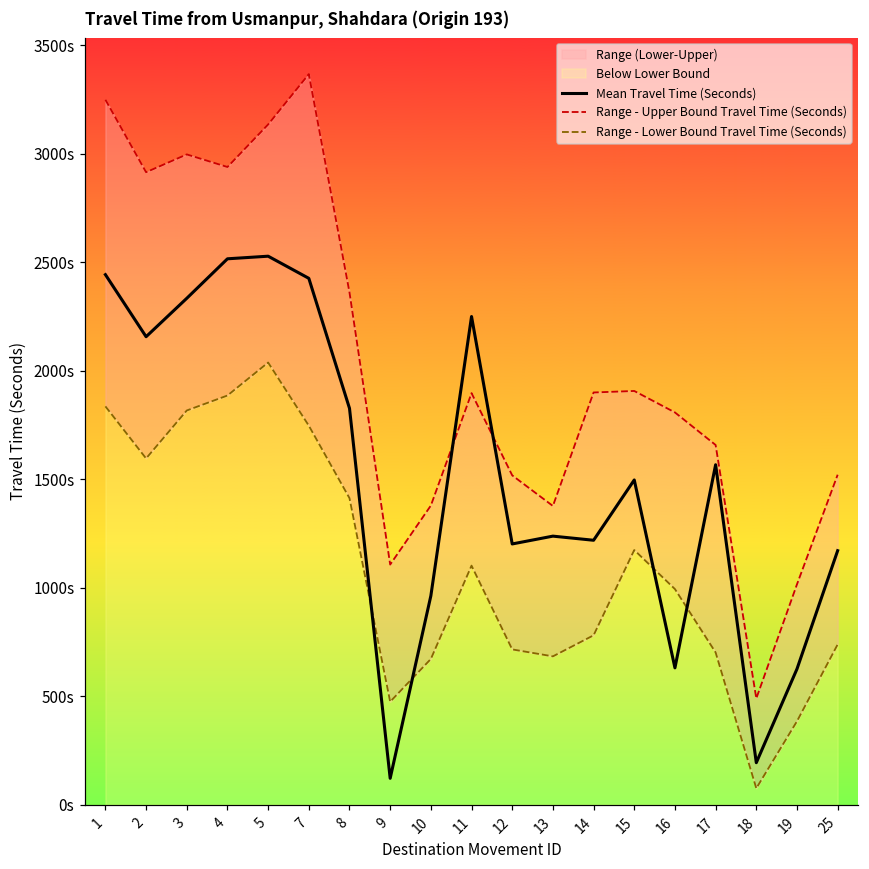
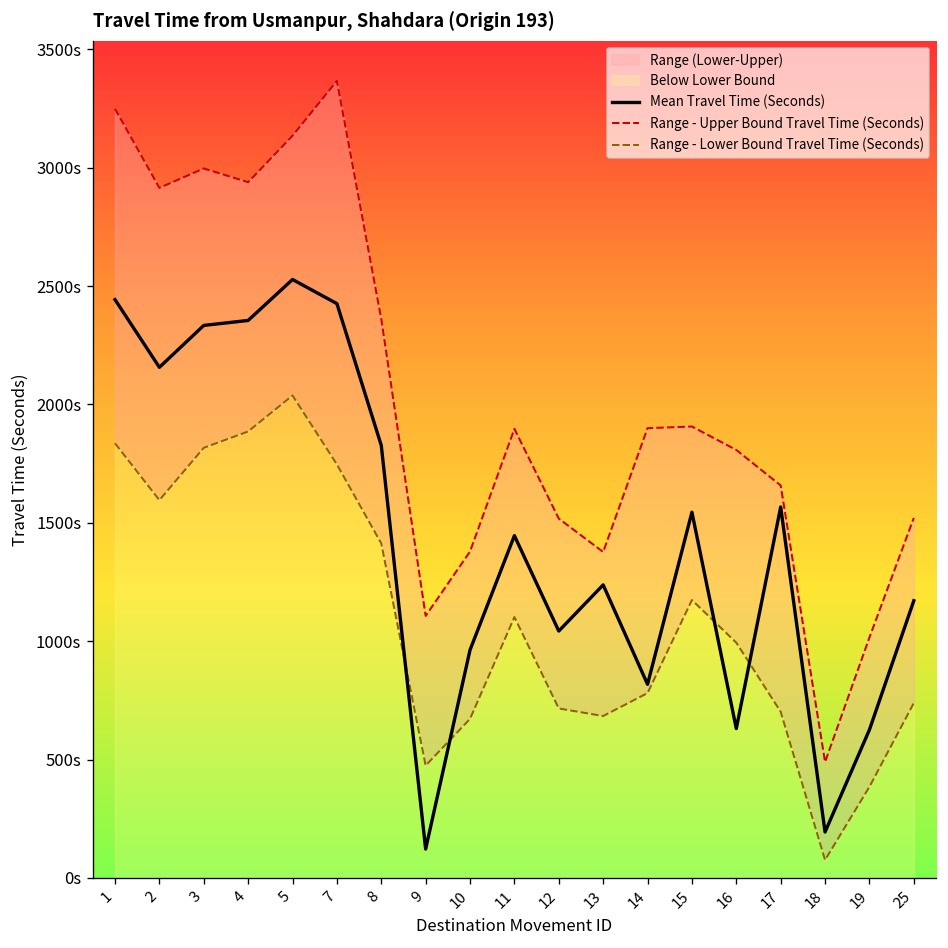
Mean Travel Time (Seconds), 4: 2520s -> 2360s
Mean Travel Time (Seconds), 11: 2250s -> 1450s
Mean Travel Time (Seconds), 12: 1200s -> 1040s
Mean Travel Time (Seconds), 14: 1220s -> 820s
Mean Travel Time (Seconds), 15: 1500s -> 1550s
